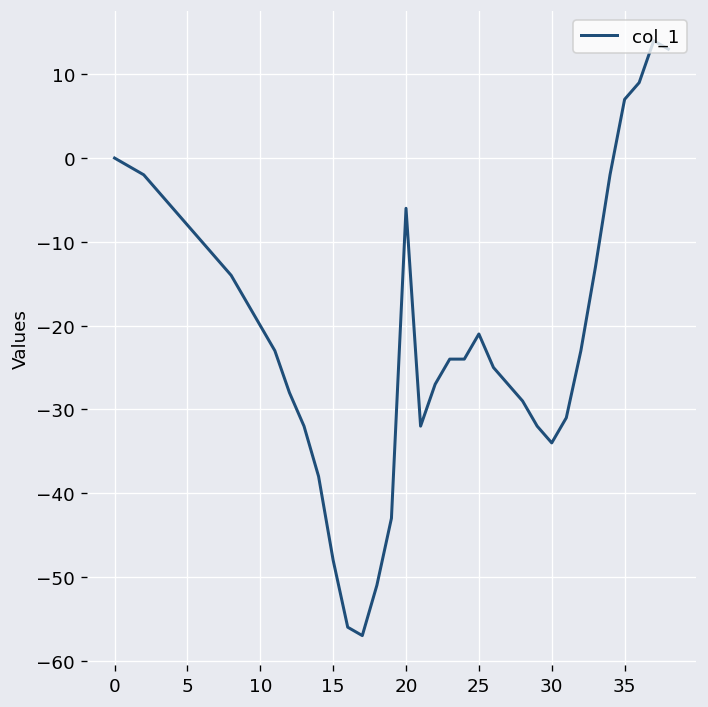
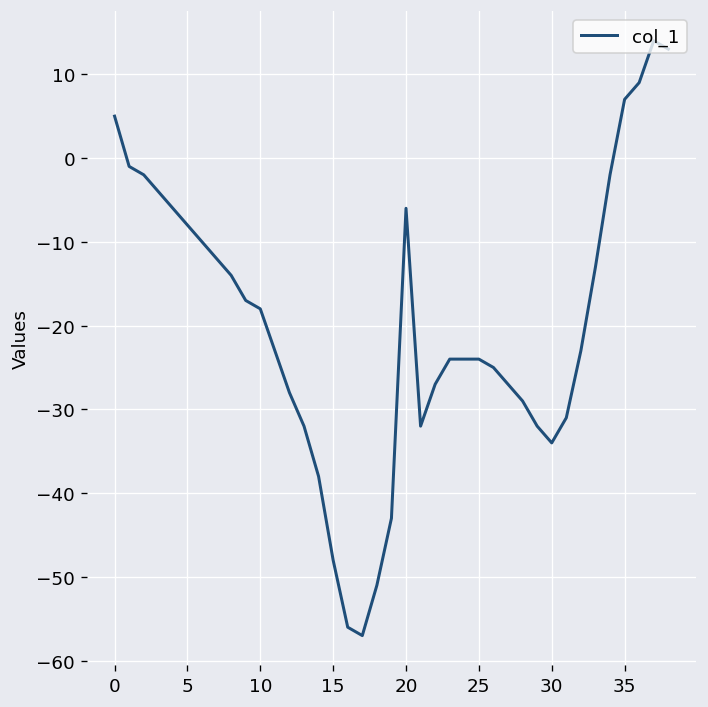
0: 0 -> 5
10: -20 -> -18
25: -21 -> -24
